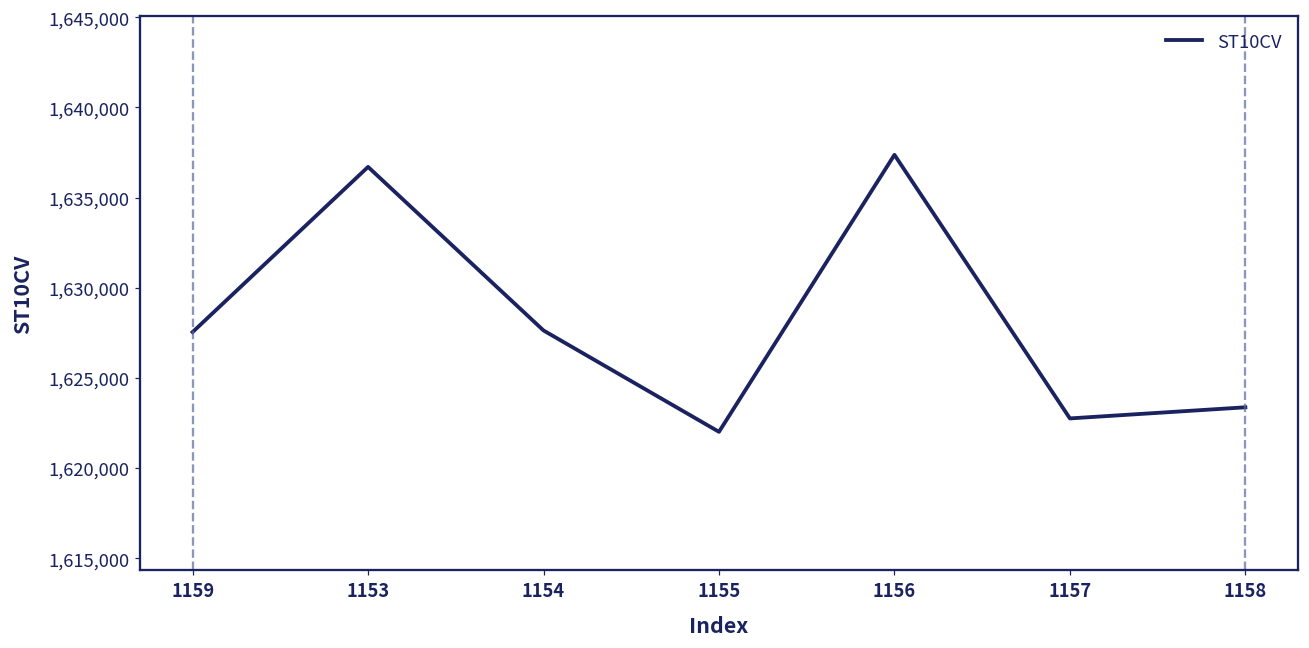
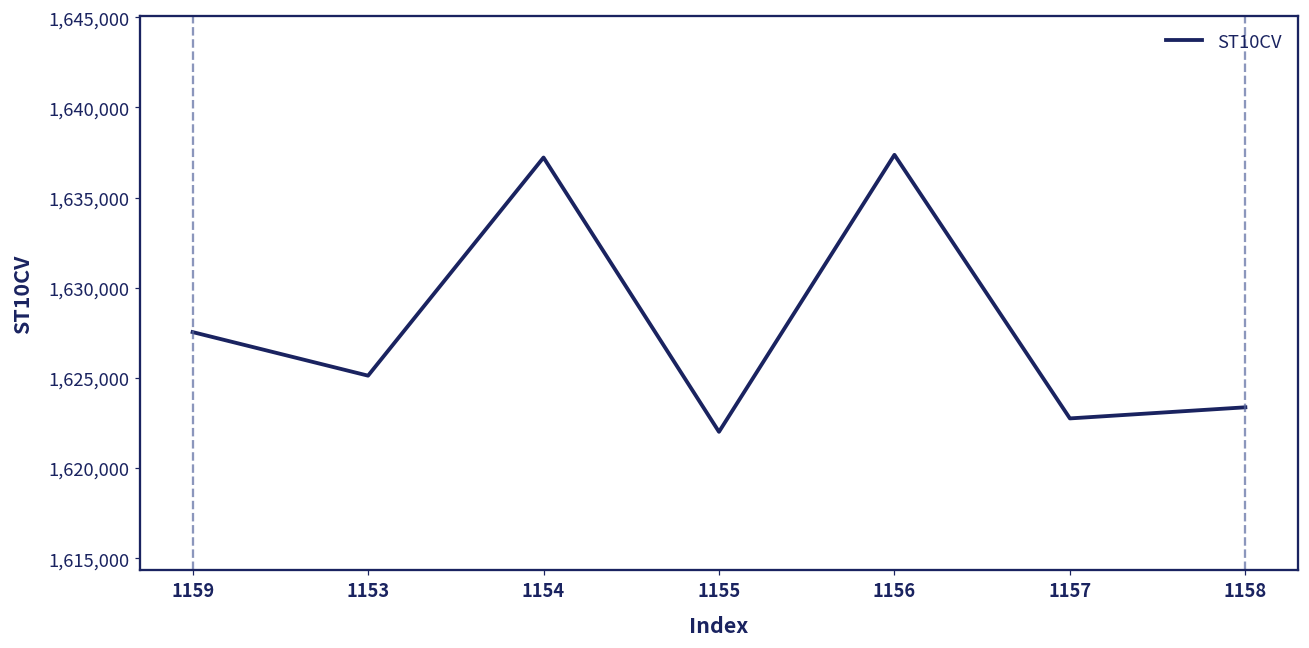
1153: 1,636,700 -> 1,625,100
1154: 1,627,600 -> 1,637,200
